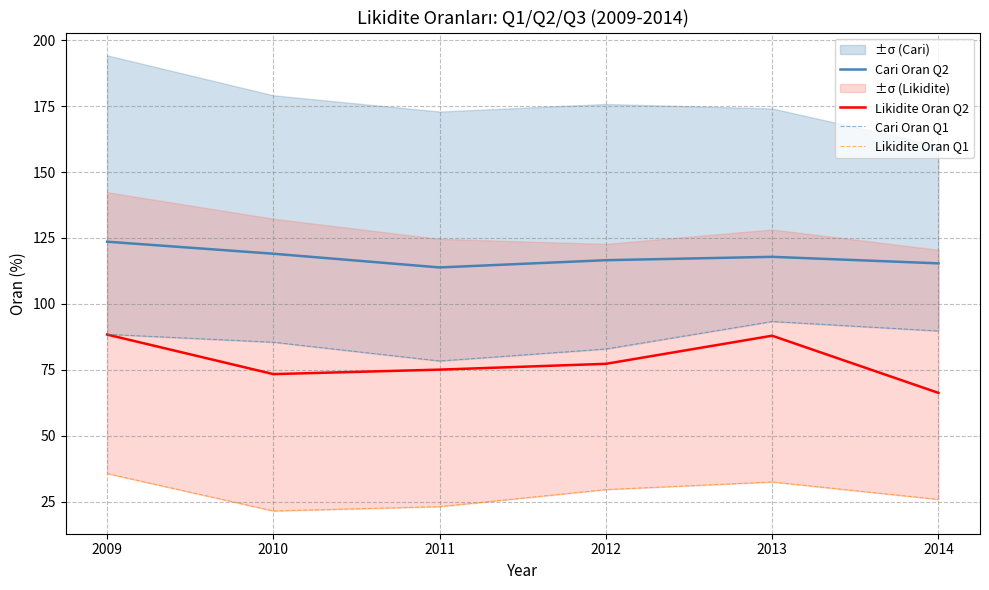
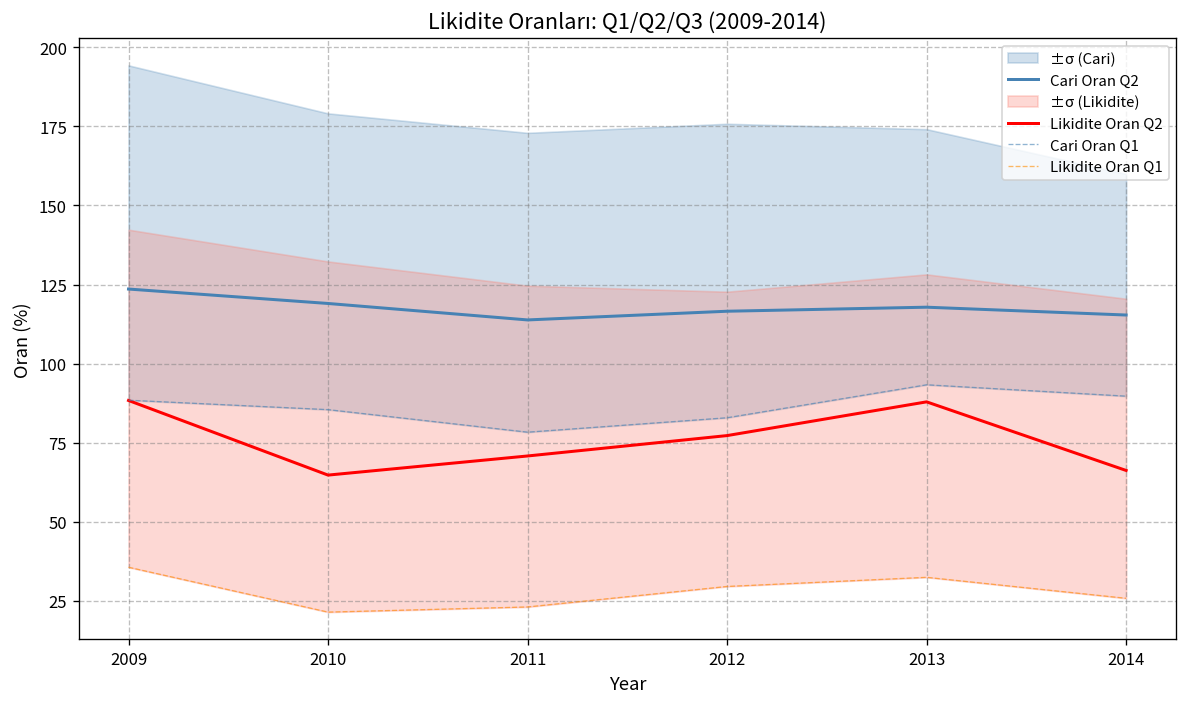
Likidite Oran Q2, 2010: 73 -> 65
Likidite Oran Q2, 2011: 75 -> 71
